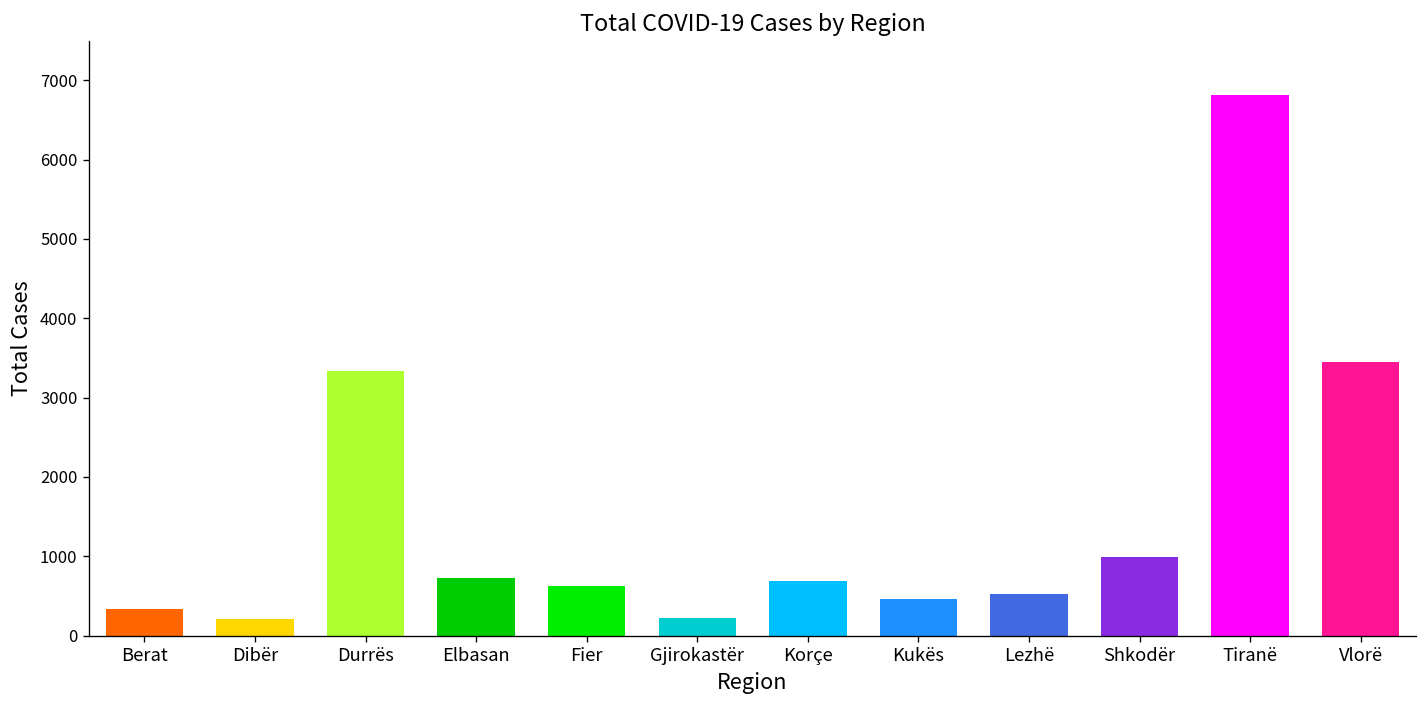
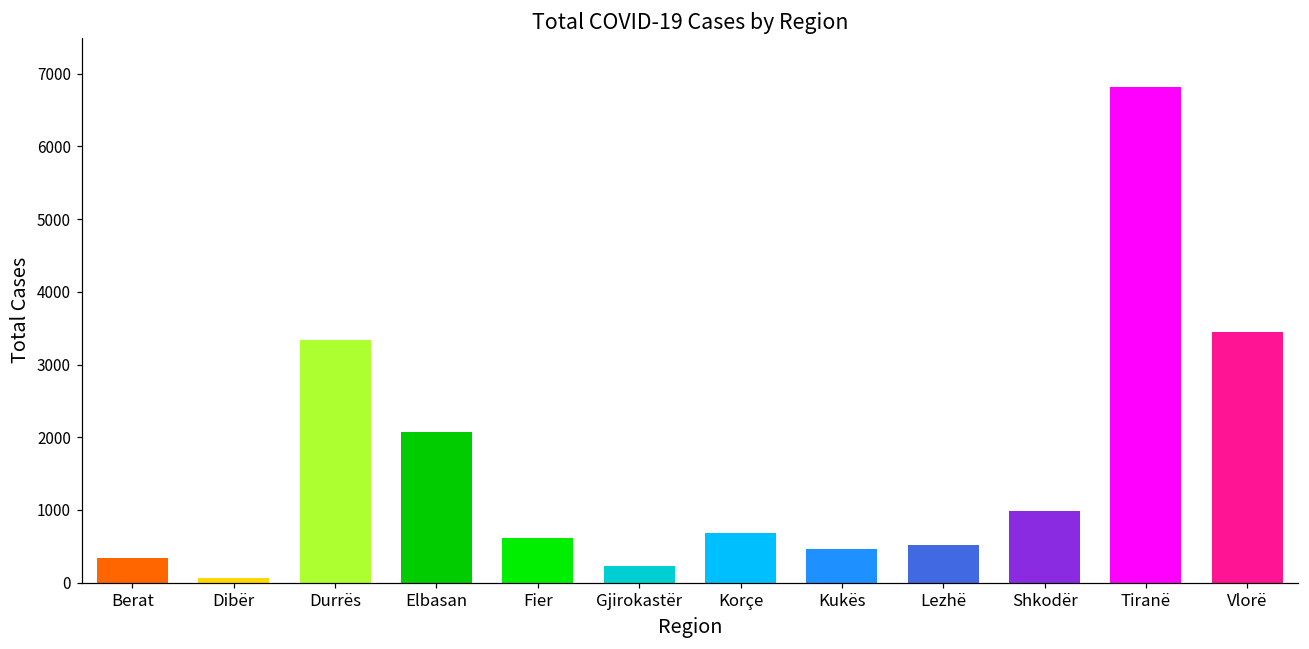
Dibër: 200 -> 100
Elbasan: 700 -> 2100
